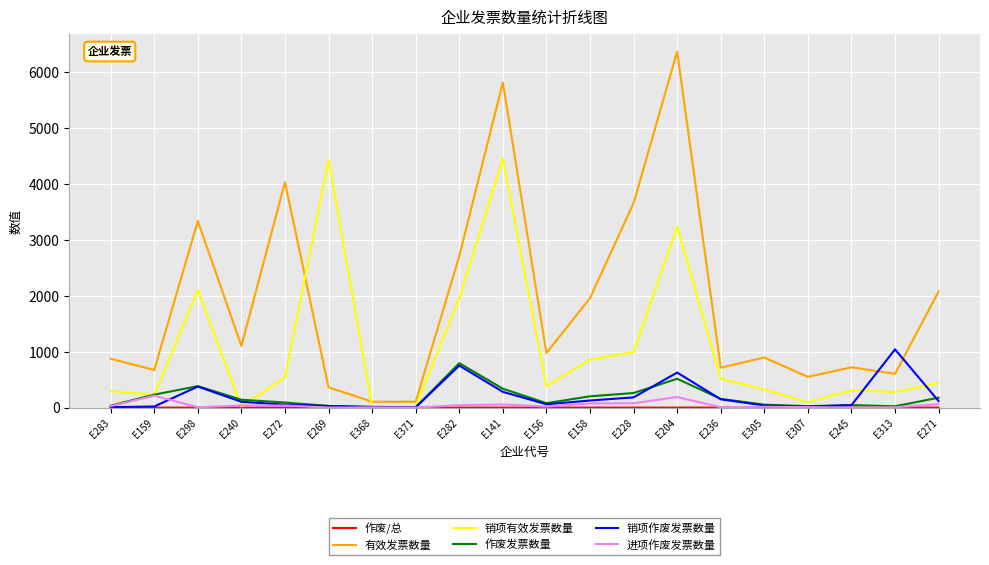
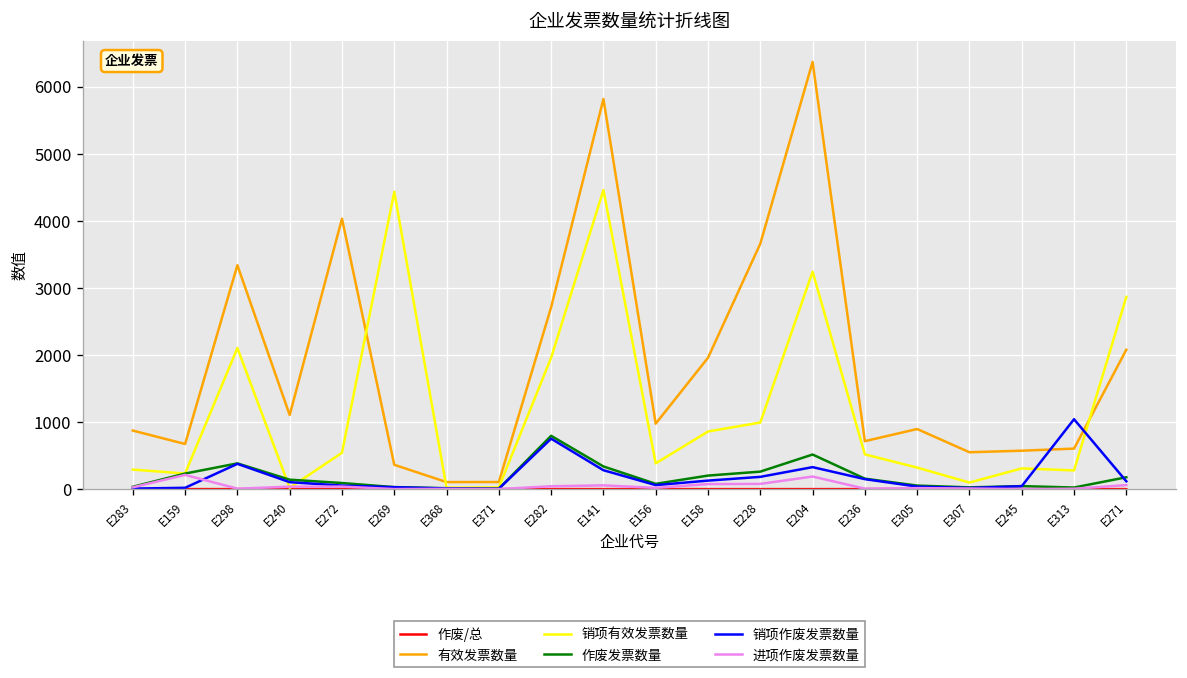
销项作废发票数量, E204: 600 -> 300
有效发票数量, E245: 700 -> 600
销项有效发票数量, E271: 400 -> 2900
